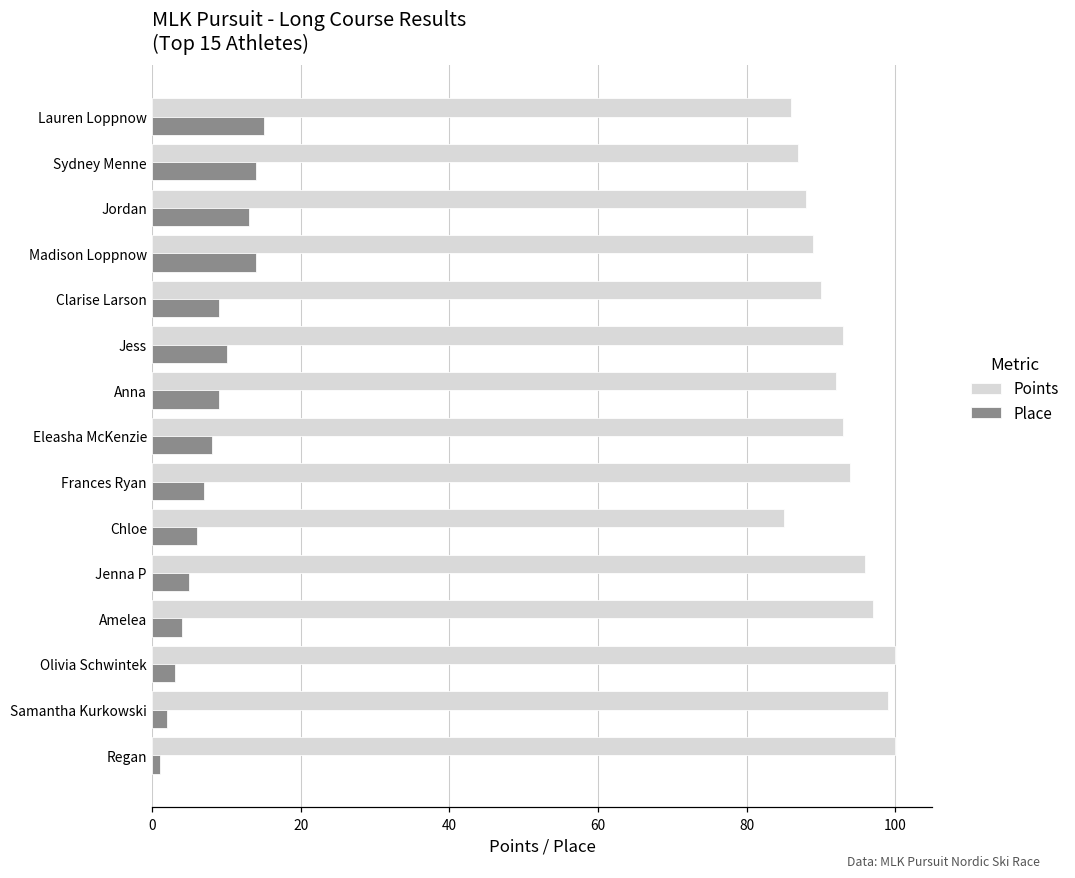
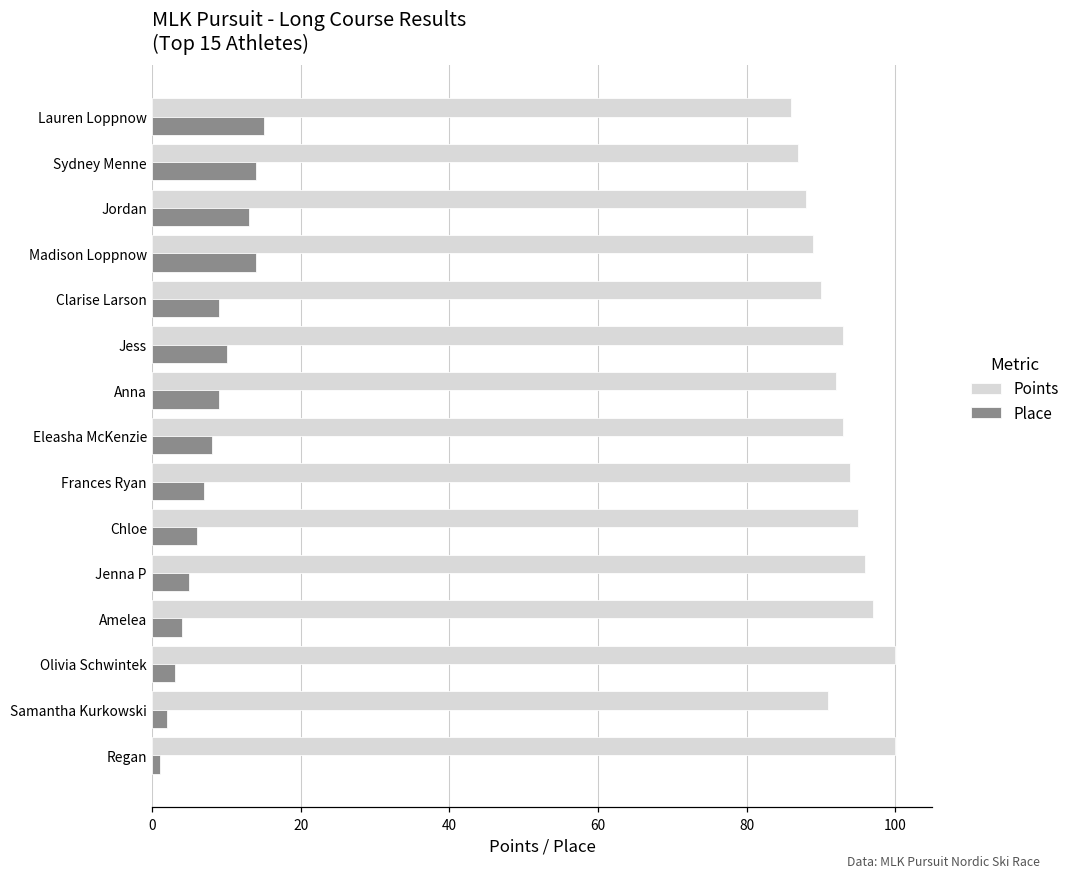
Points, Chloe: 85 -> 95
Points, Samantha Kurkowski: 99 -> 91
